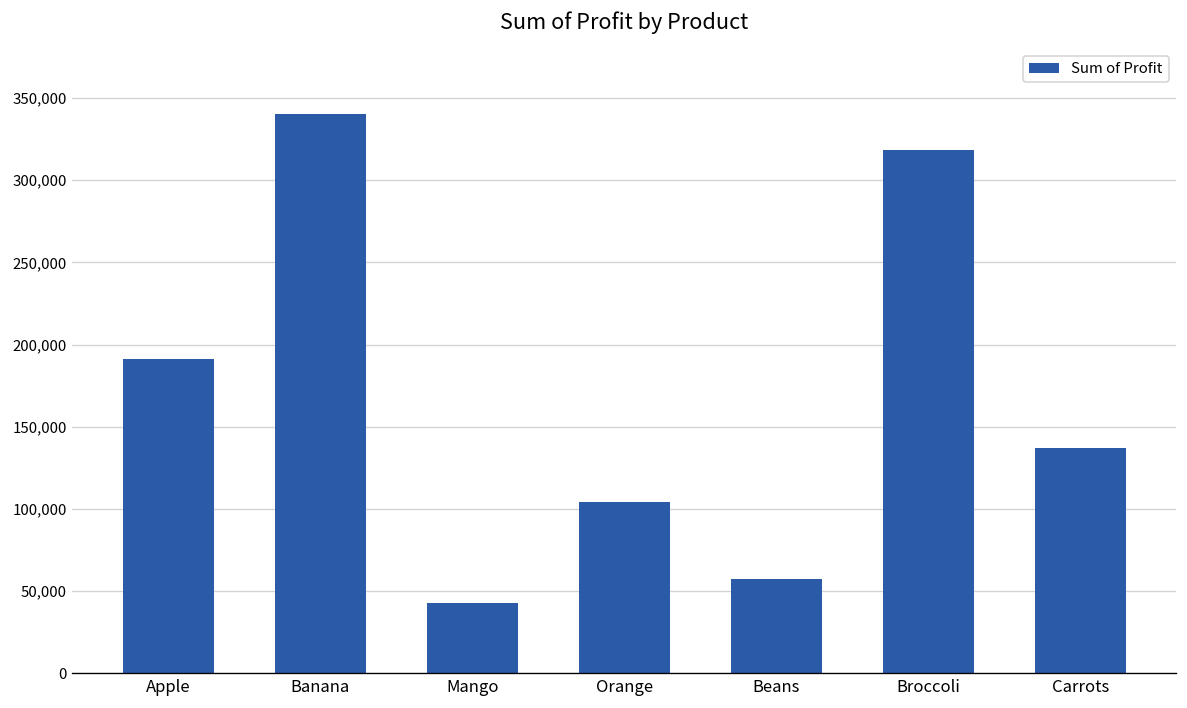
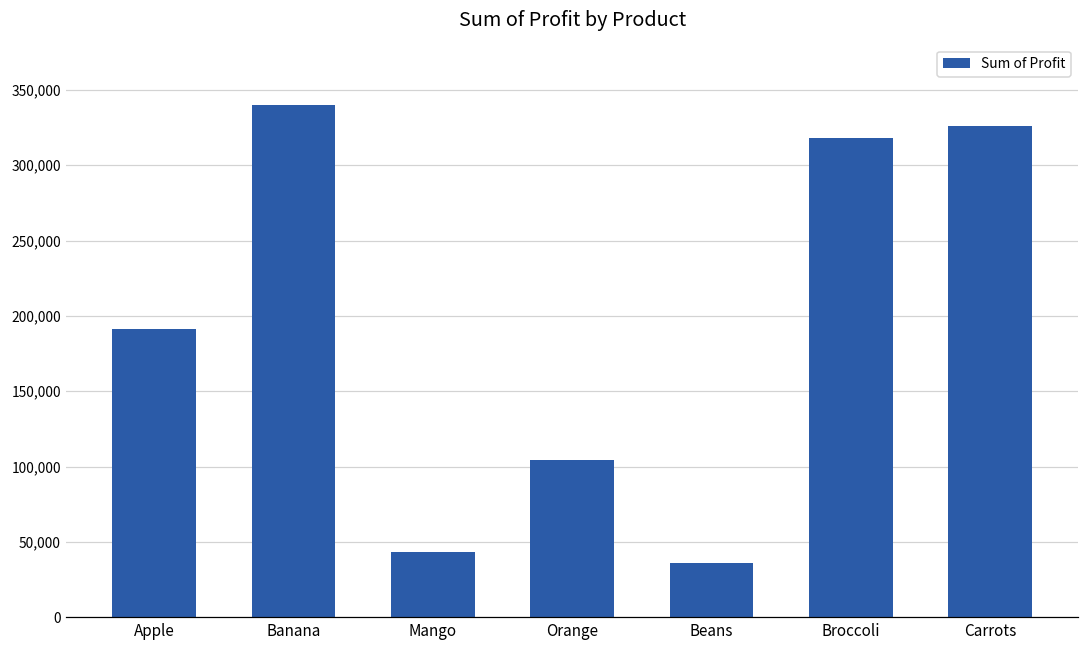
Beans: 57,000 -> 36,000
Carrots: 137,000 -> 326,000
